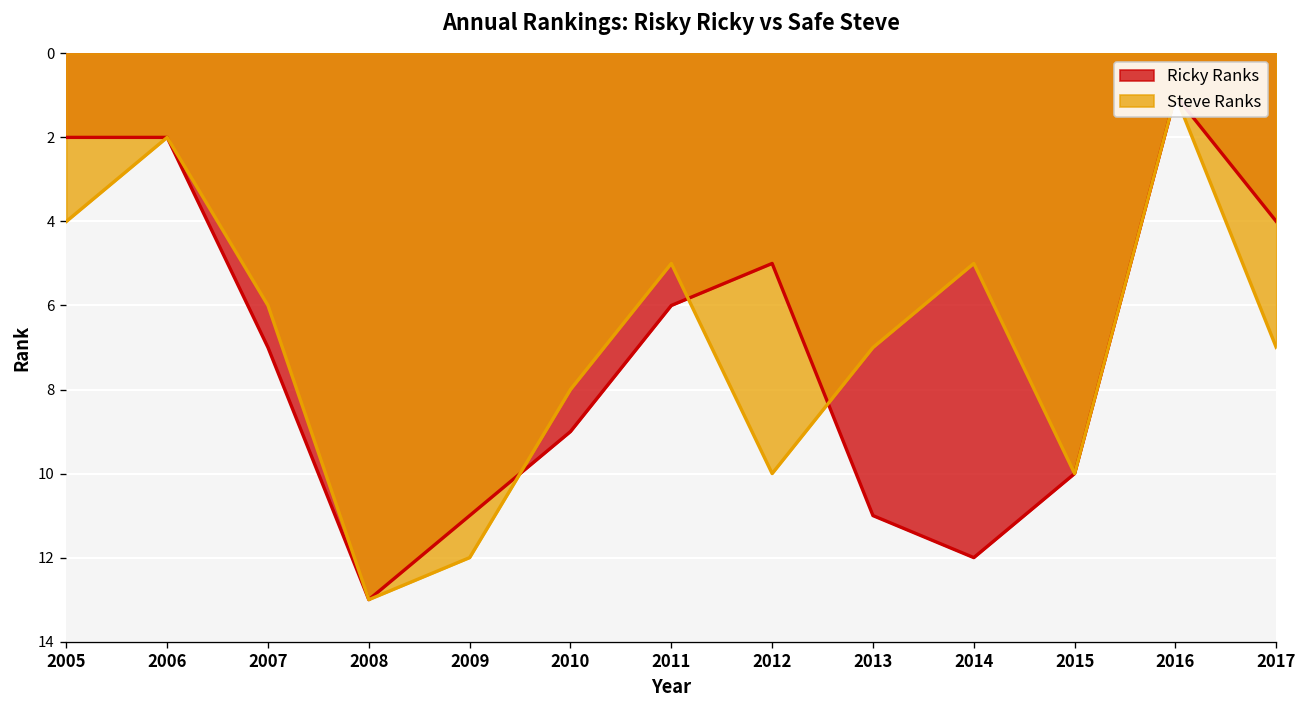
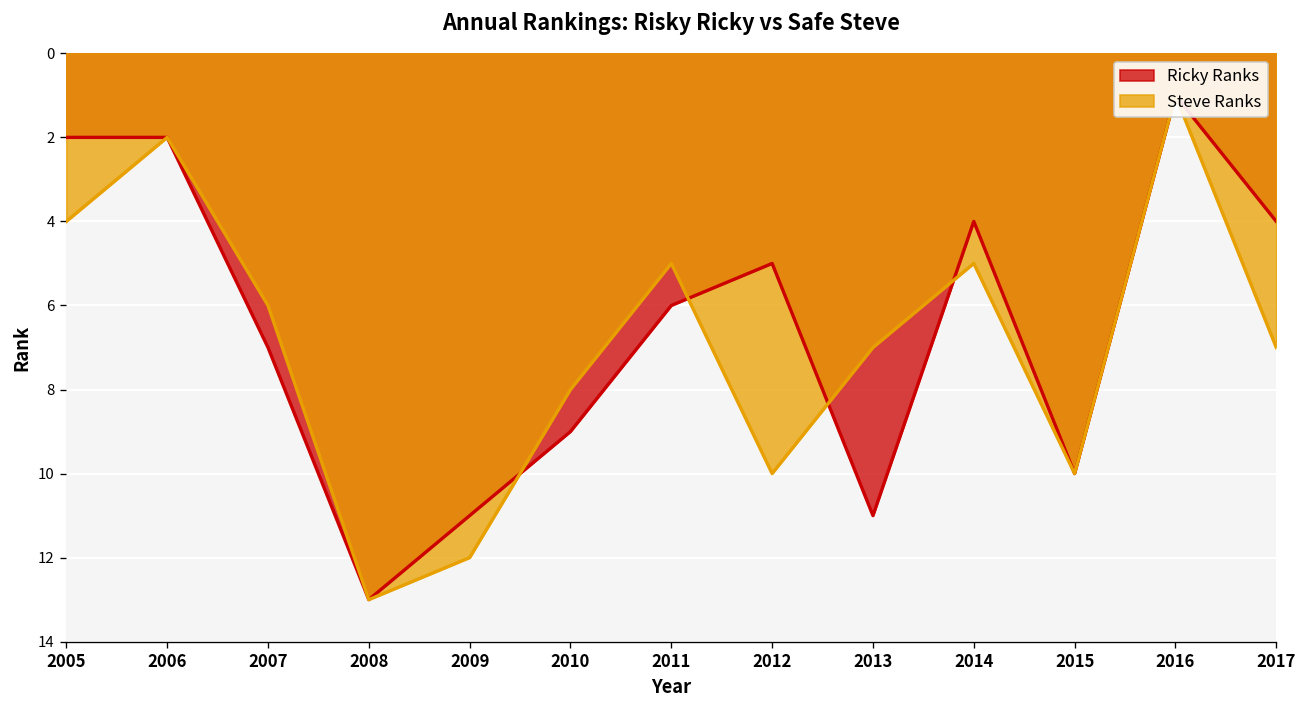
Ricky Ranks, 2014: 12 -> 4
